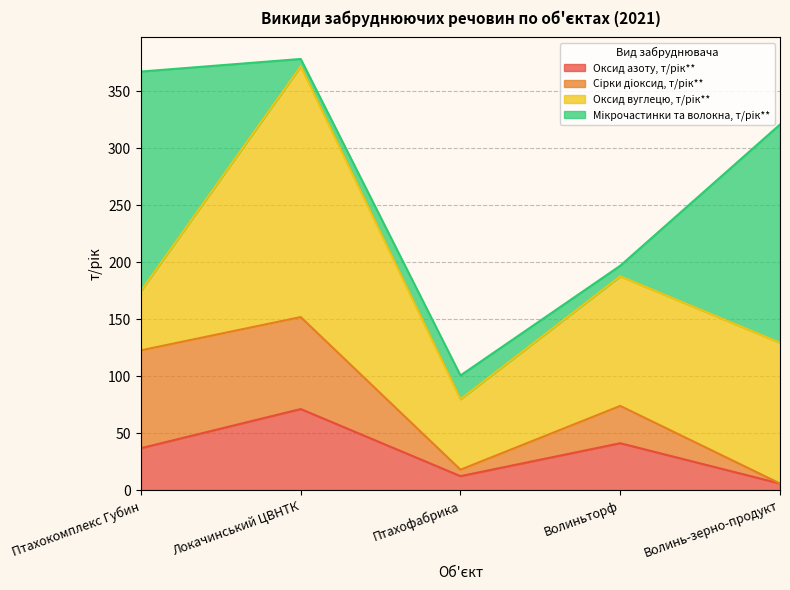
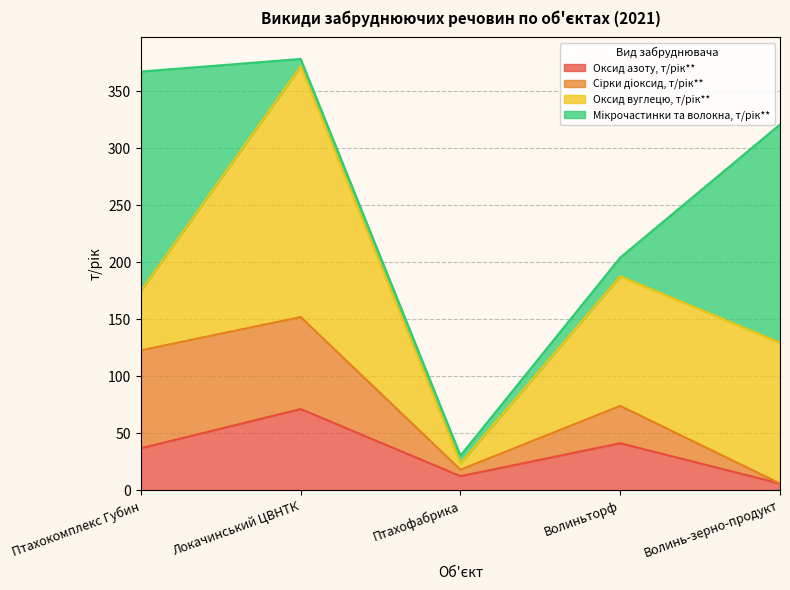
Оксид вуглецю, т/рік**, Птахофабрика: 62 -> 6
Мікрочастинки та волокна, т/рік**, Птахофабрика: 21 -> 7
Мікрочастинки та волокна, т/рік**, Волиньторф: 9 -> 16
